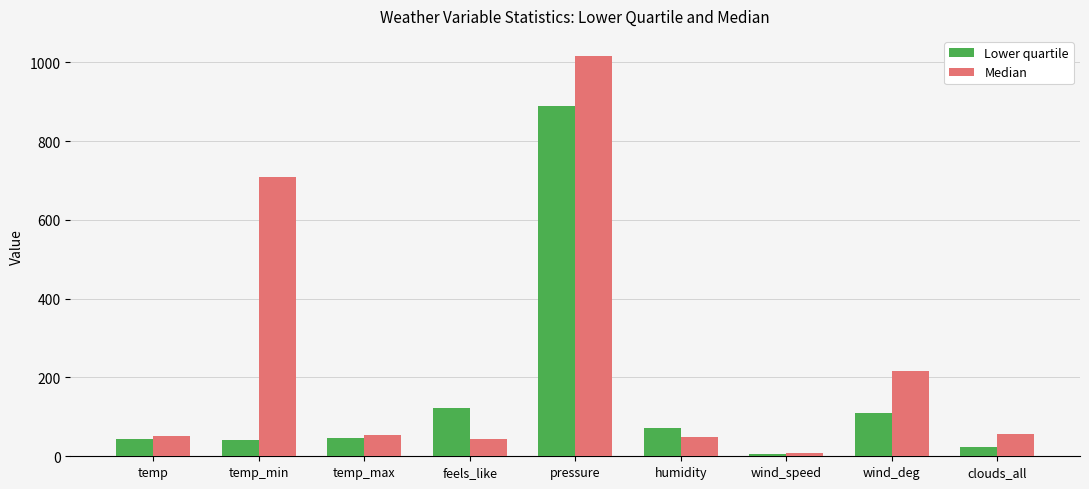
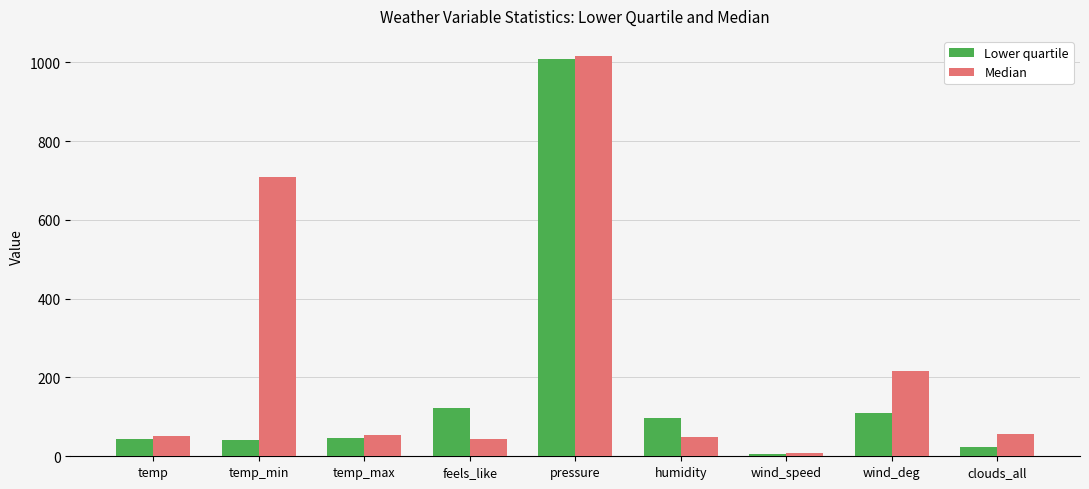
Lower quartile, pressure: 890 -> 1010
Lower quartile, humidity: 70 -> 100
